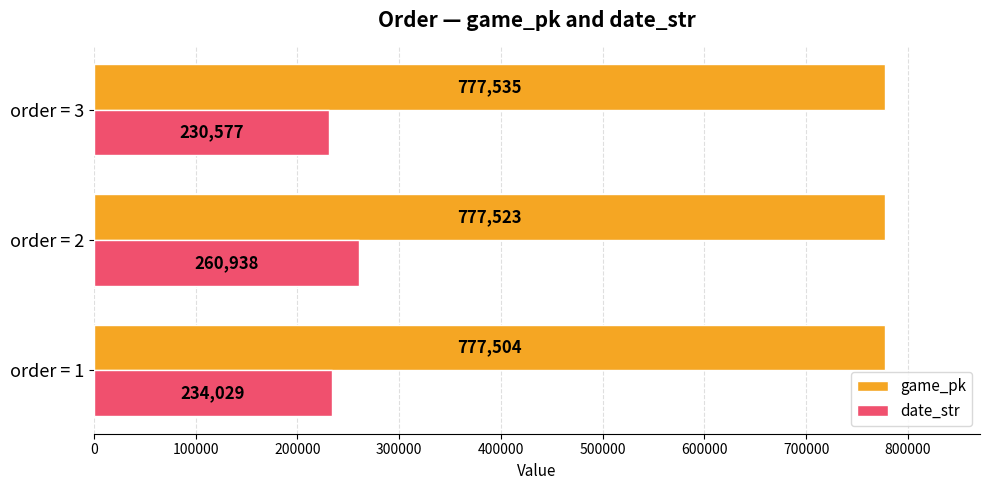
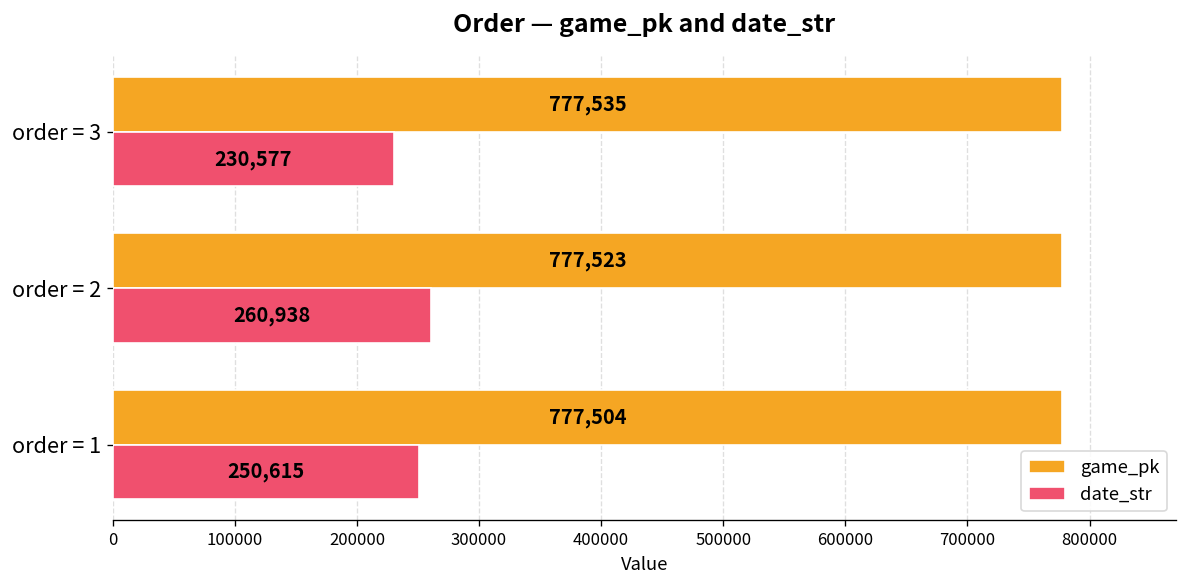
date_str, order = 1: 234,029 -> 250,615
